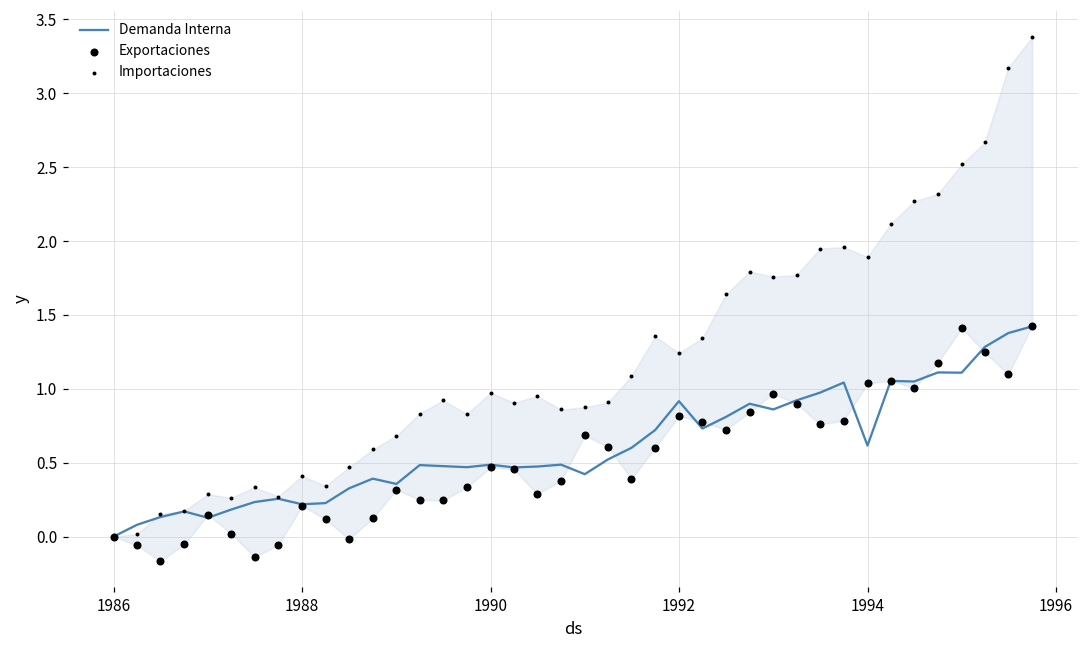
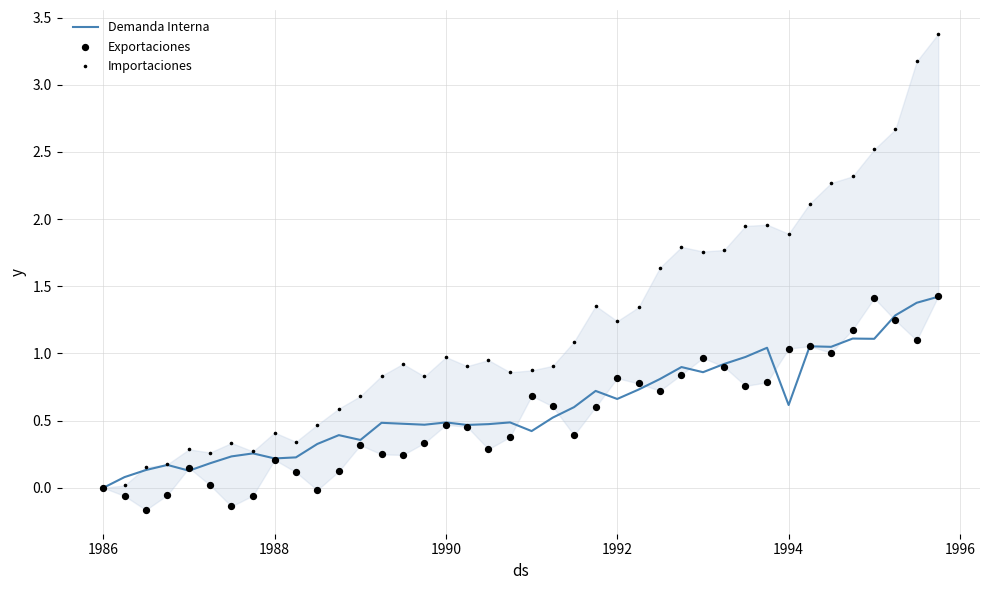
Demanda Interna, 1992: 0.92 -> 0.66
